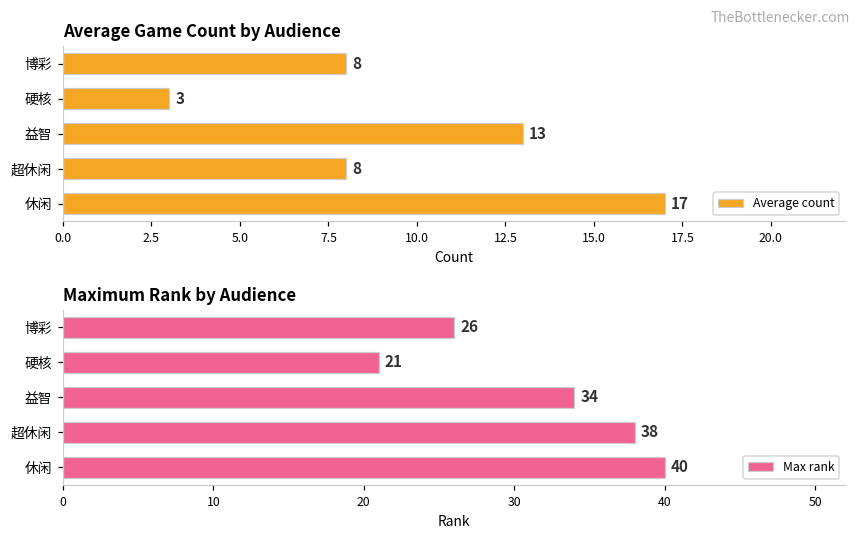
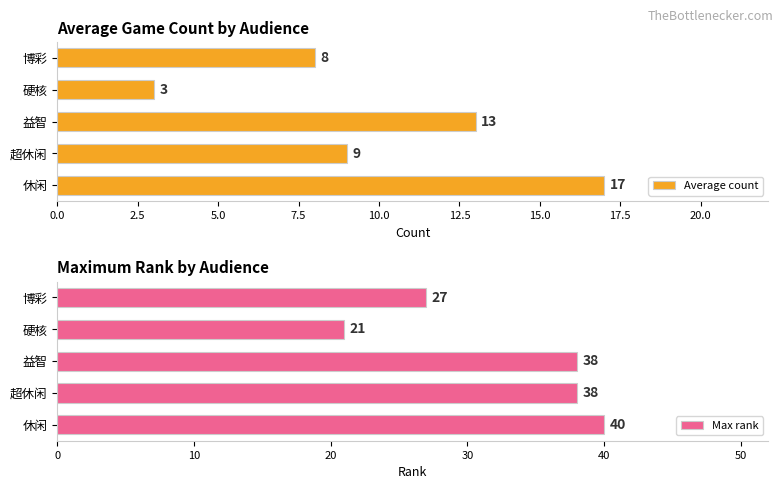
Average Game Count by Audience, 超休闲: 8 -> 9
Maximum Rank by Audience, 博彩: 26 -> 27
Maximum Rank by Audience, 益智: 34 -> 38
